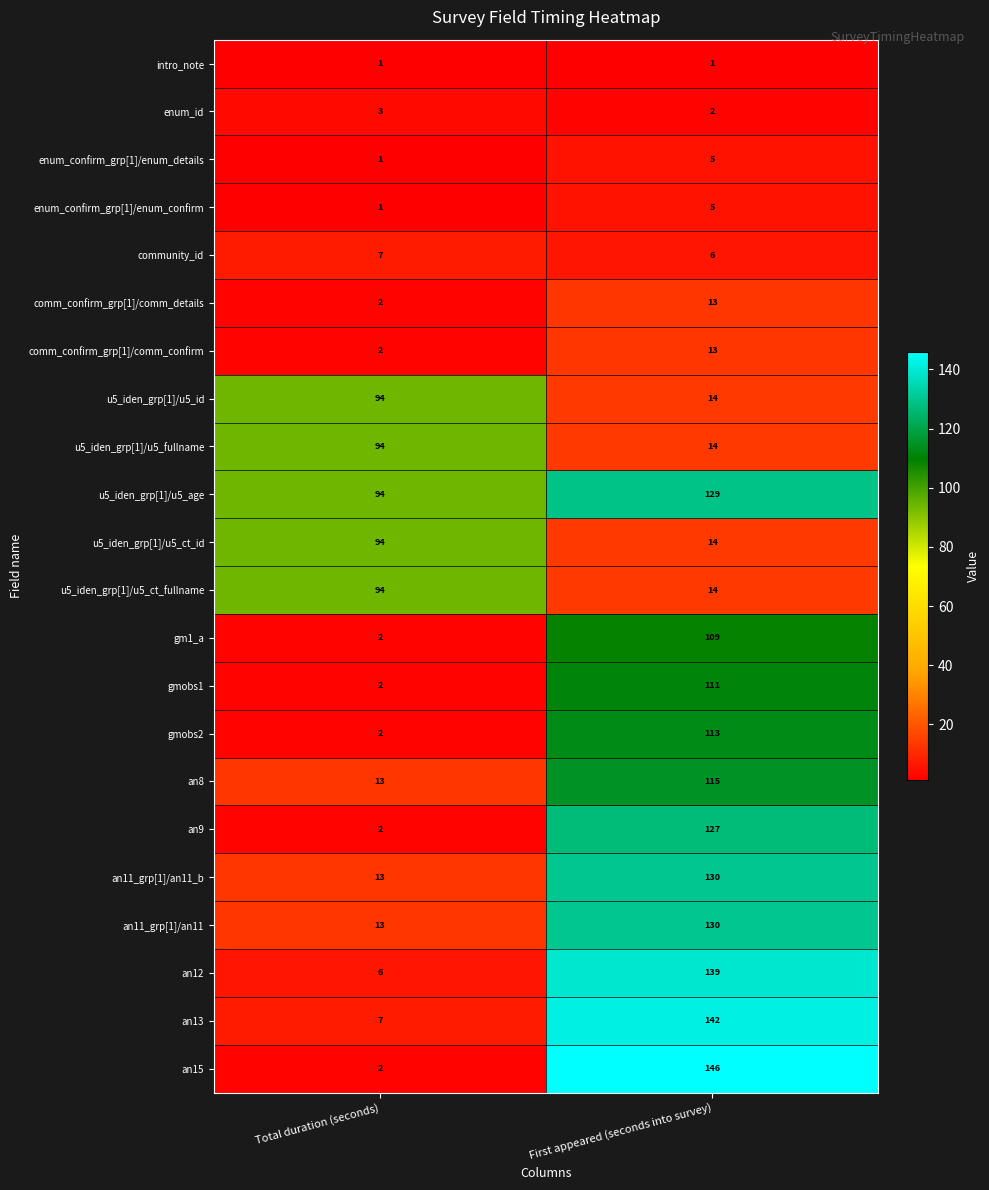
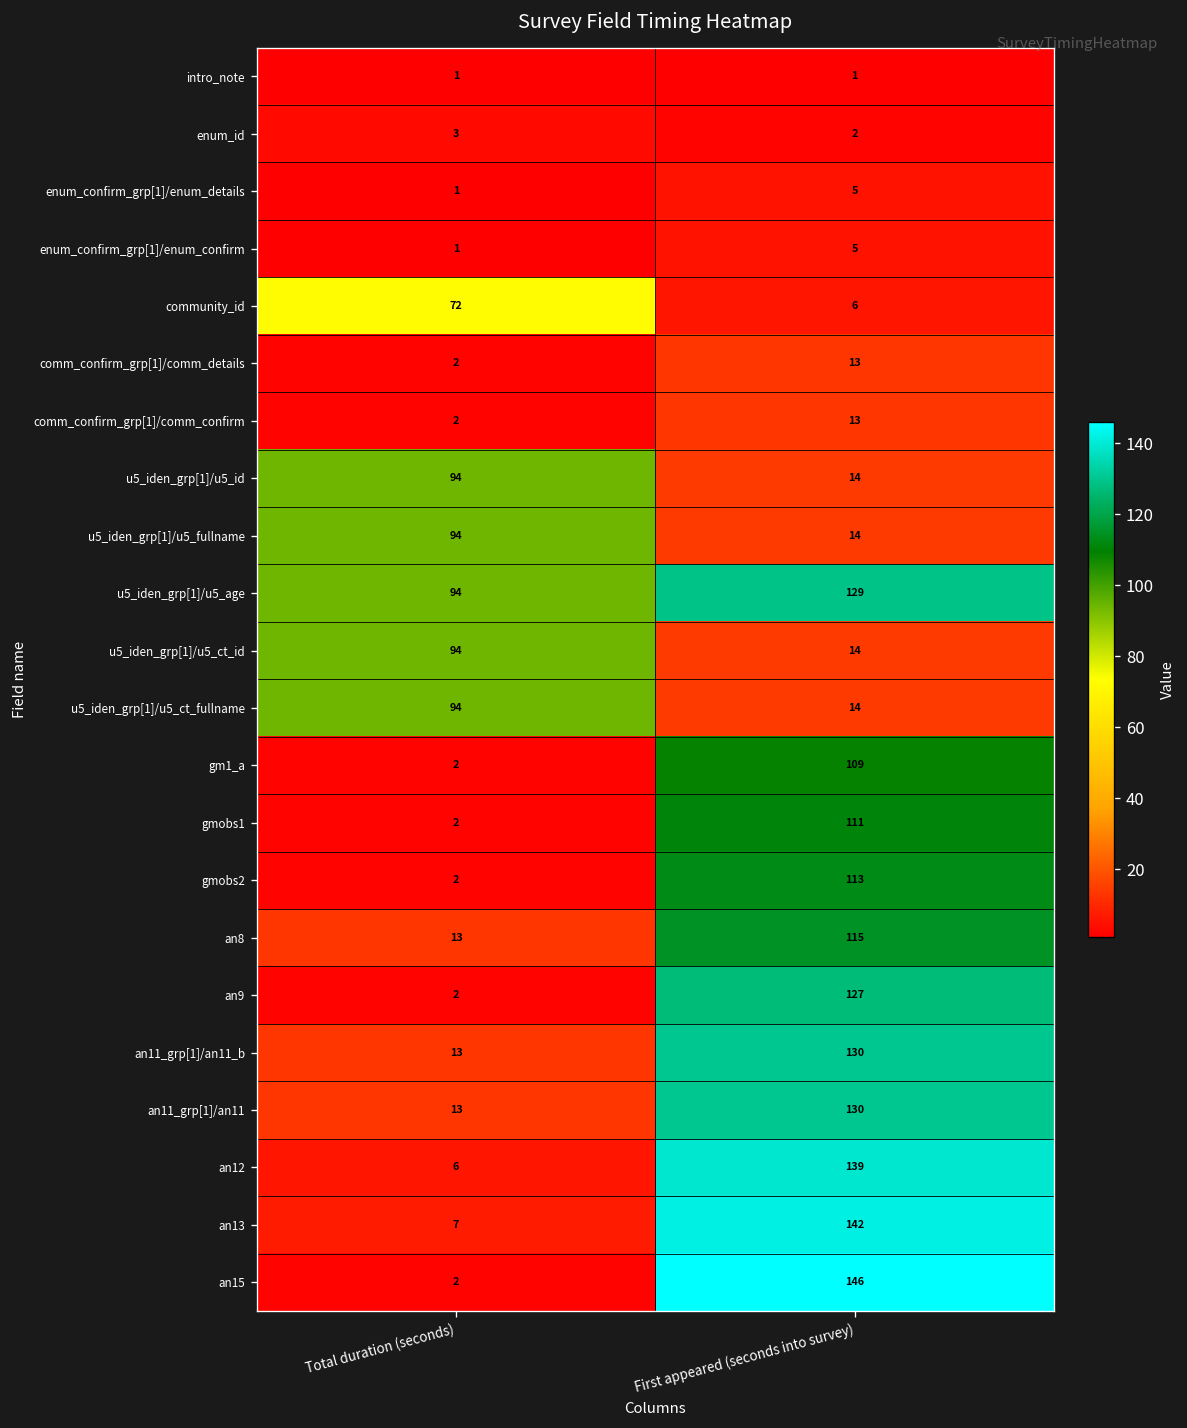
community_id, Total duration (seconds): 7 -> 72
